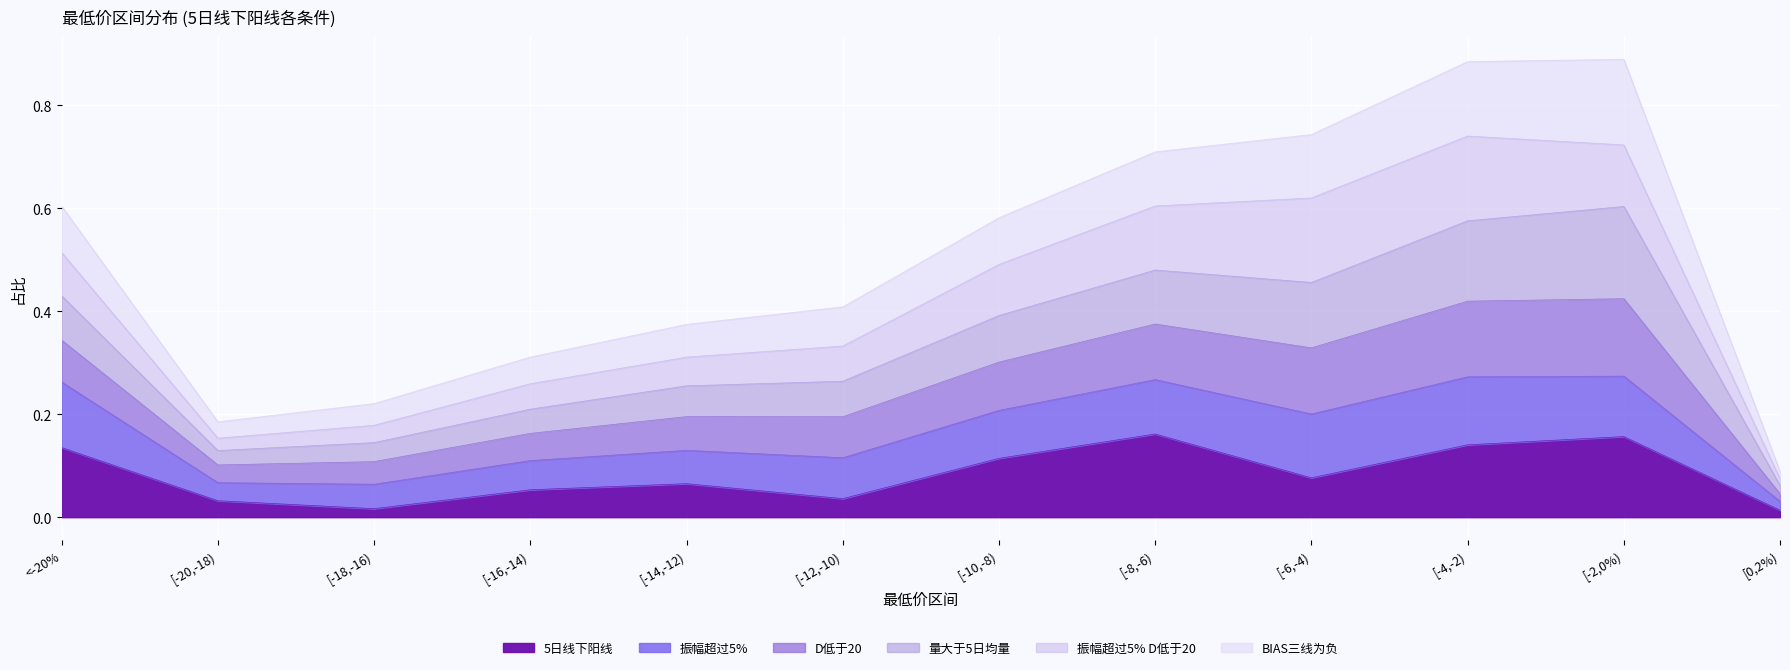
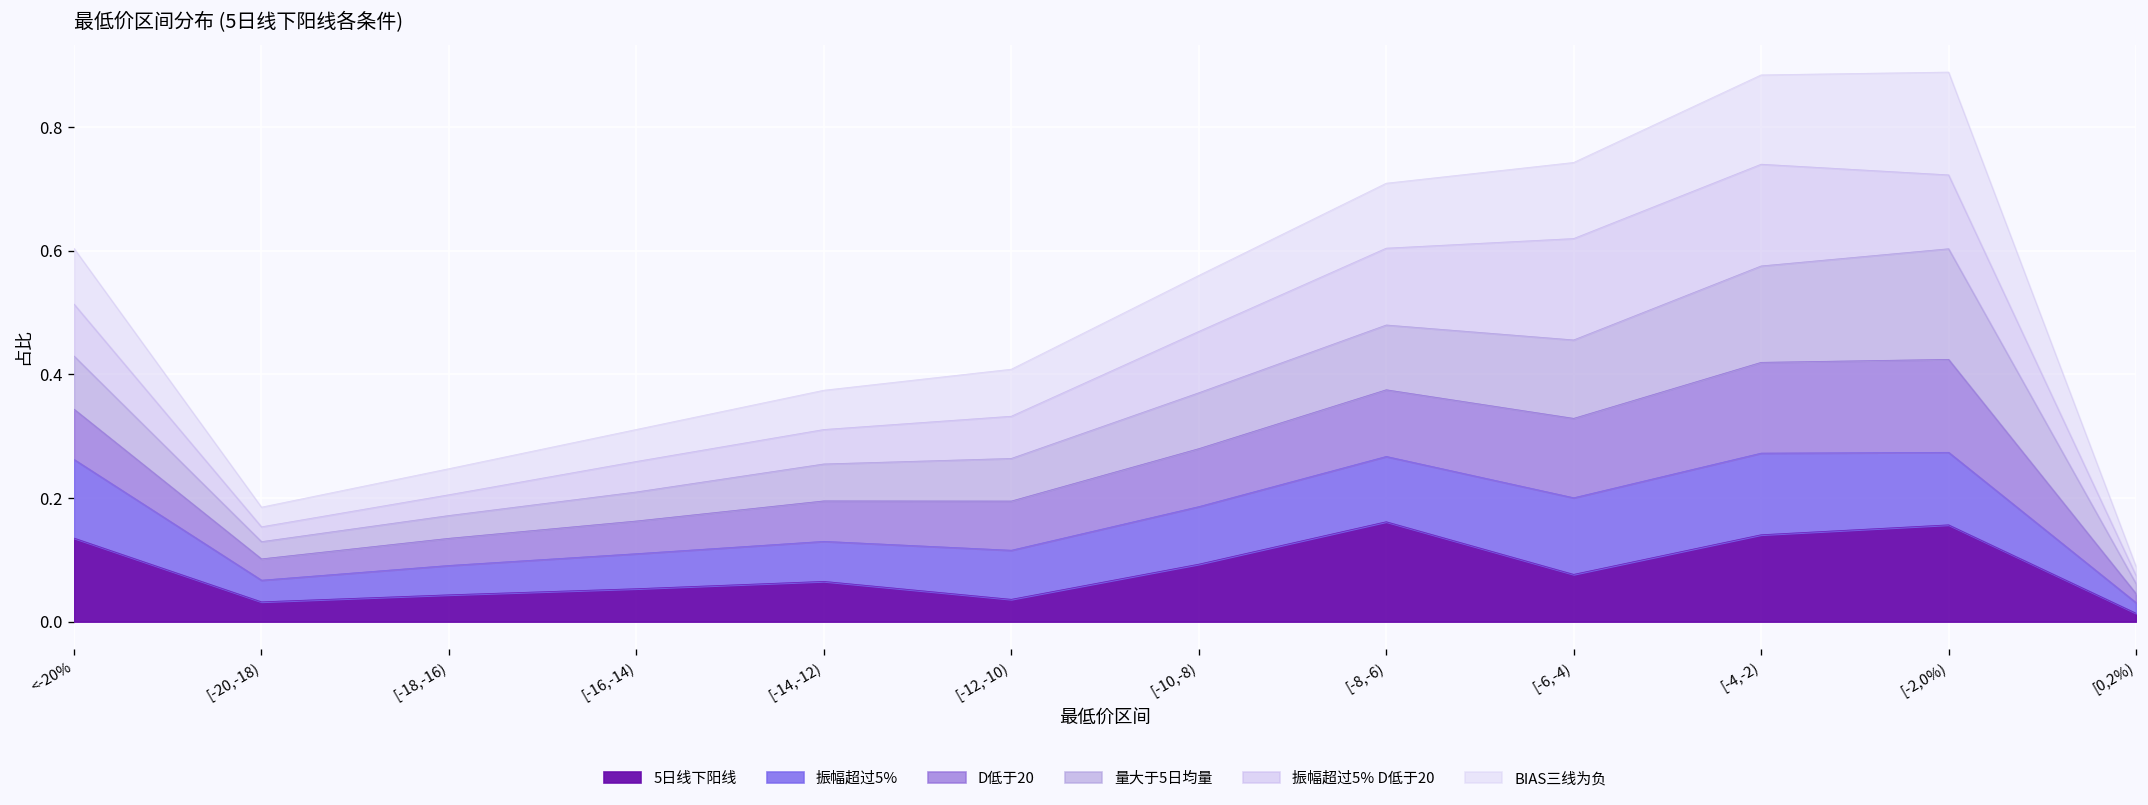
5日线下阳线, [-18,-16): 0.02 -> 0.04
5日线下阳线, [-10,-8): 0.11 -> 0.09
